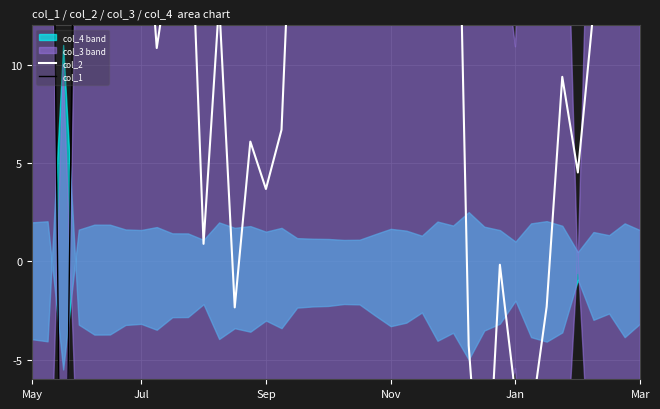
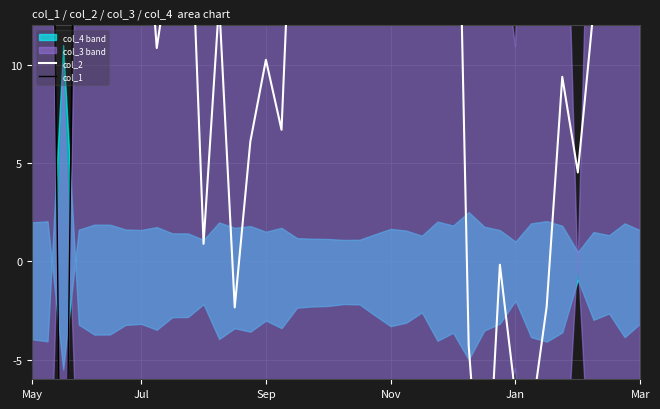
col_2, Sep: 3.7 -> 10.2
